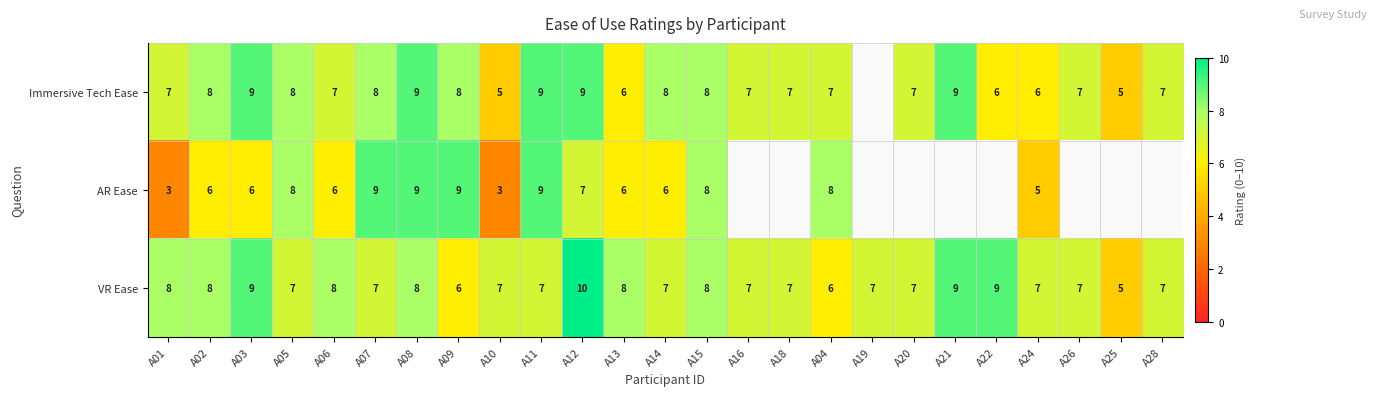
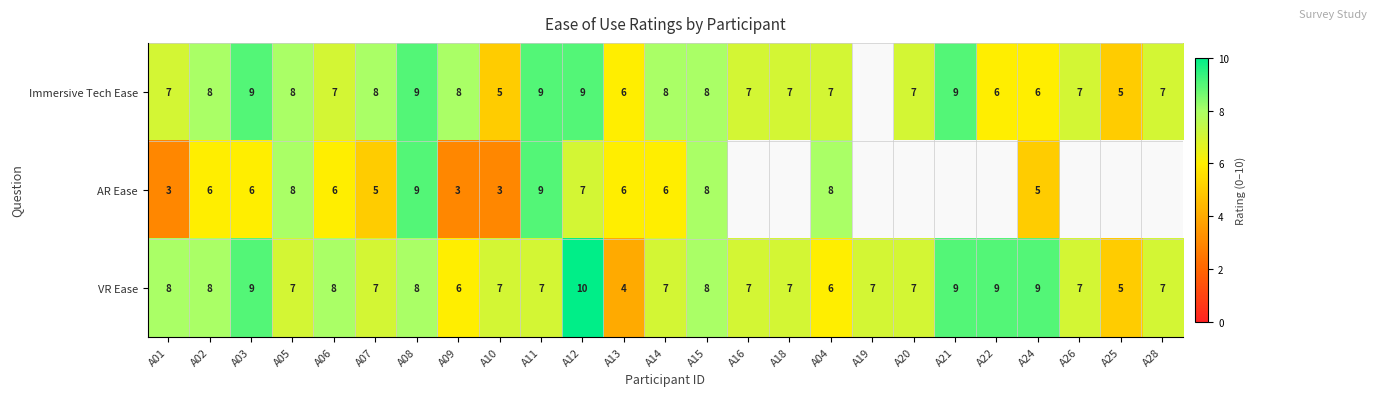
AR Ease, A07: 9 -> 5
AR Ease, A09: 9 -> 3
VR Ease, A13: 8 -> 4
VR Ease, A24: 7 -> 9
